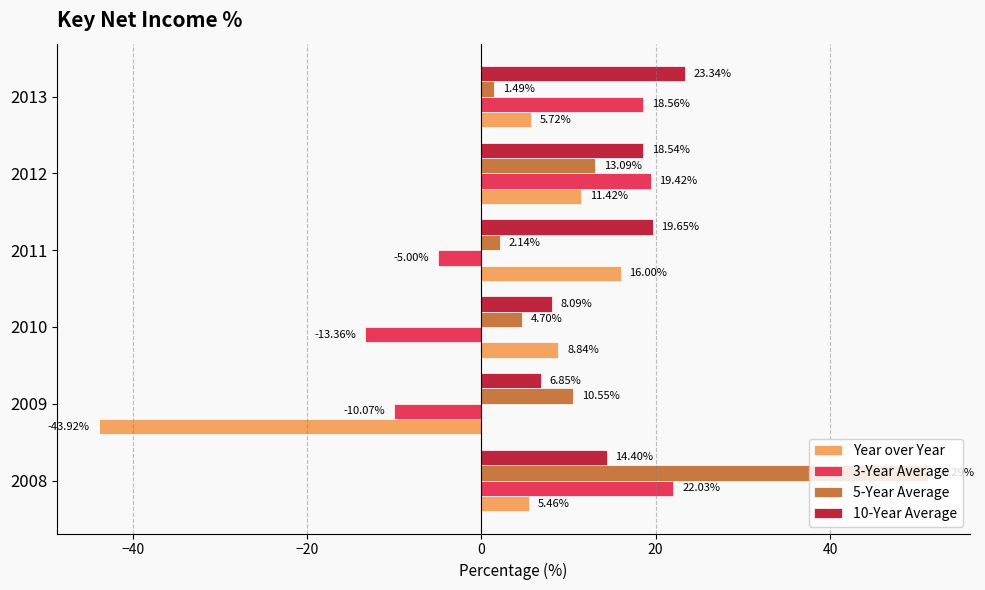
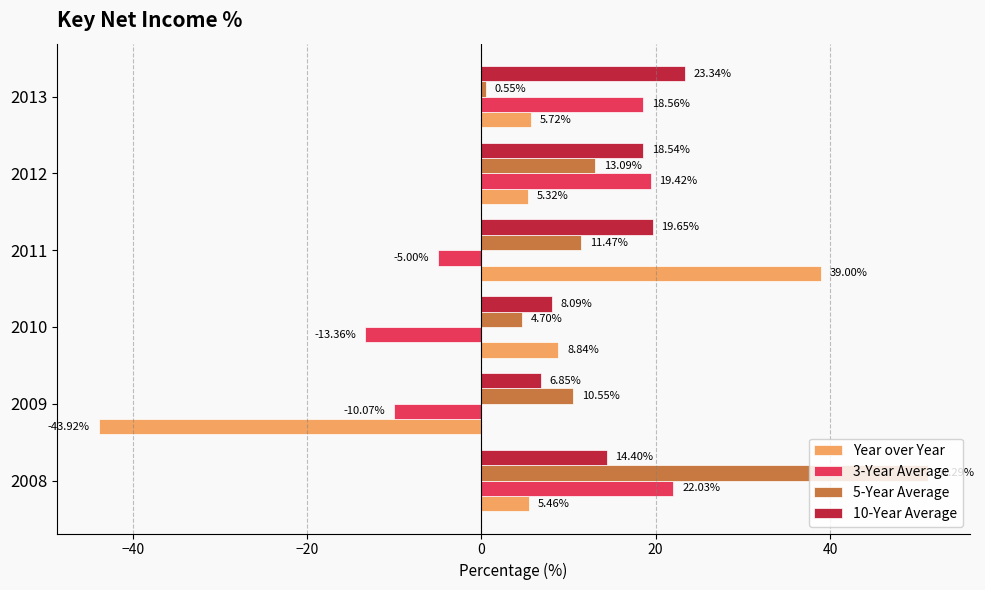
5-Year Average, 2013: 1.49% -> 0.55%
Year over Year, 2012: 11.42% -> 5.32%
5-Year Average, 2011: 2.14% -> 11.47%
Year over Year, 2011: 16.00% -> 39.00%
